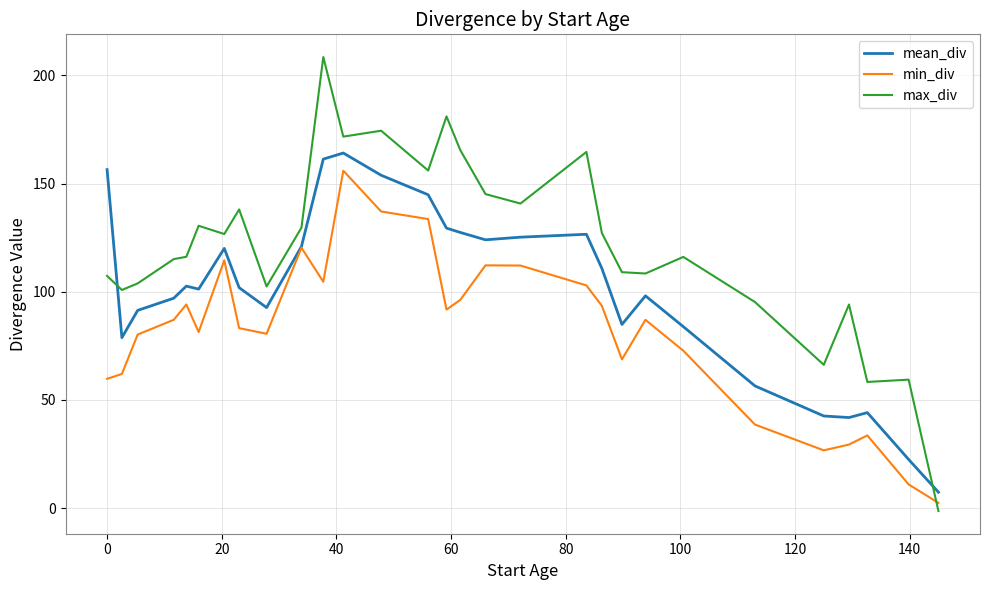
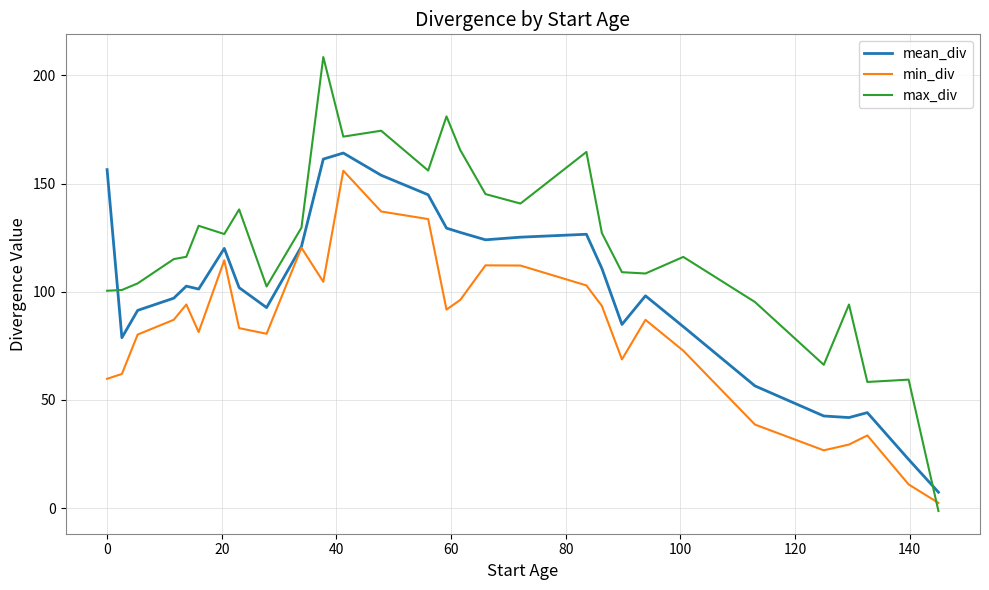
max_div, 0: 107 -> 100
